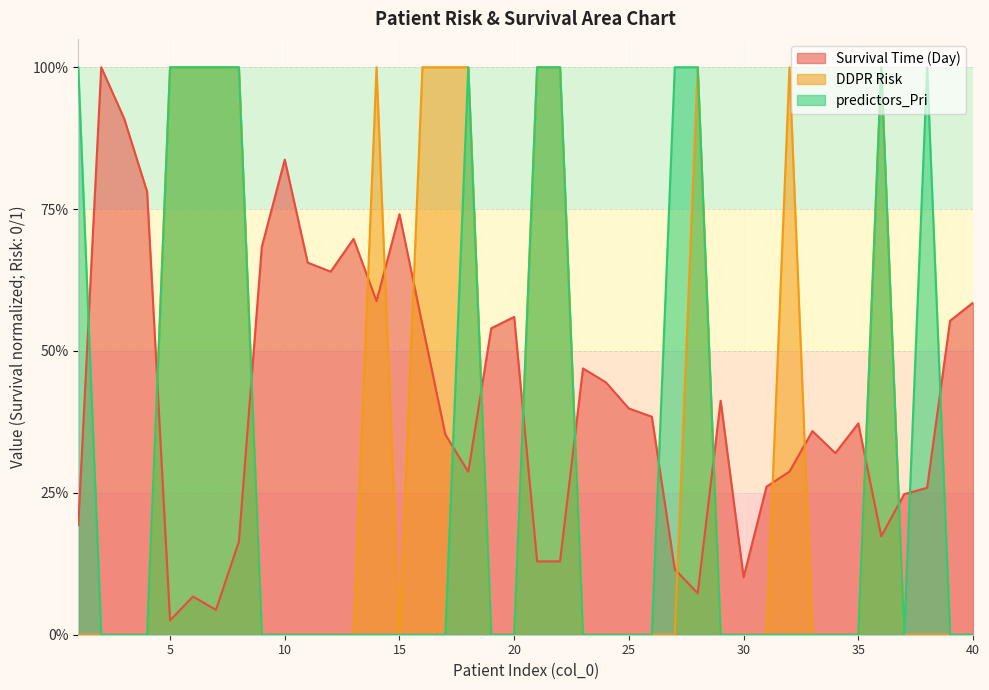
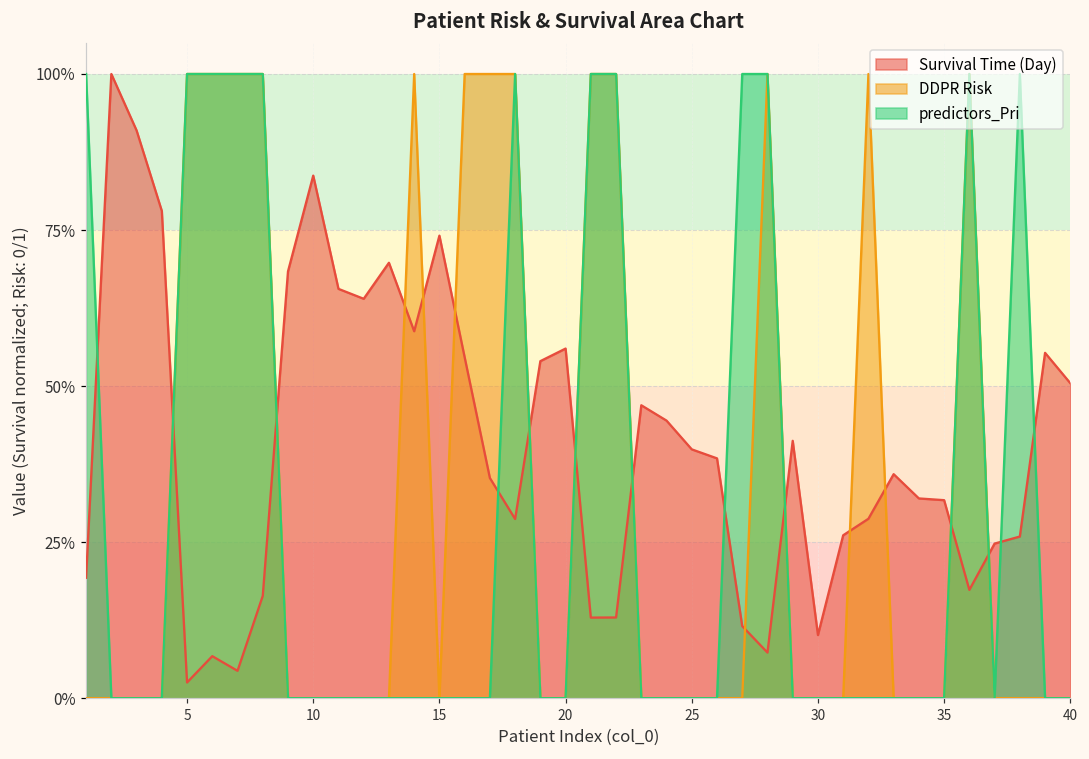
Survival Time (Day), 35: 37% -> 32%
Survival Time (Day), 40: 59% -> 50%
